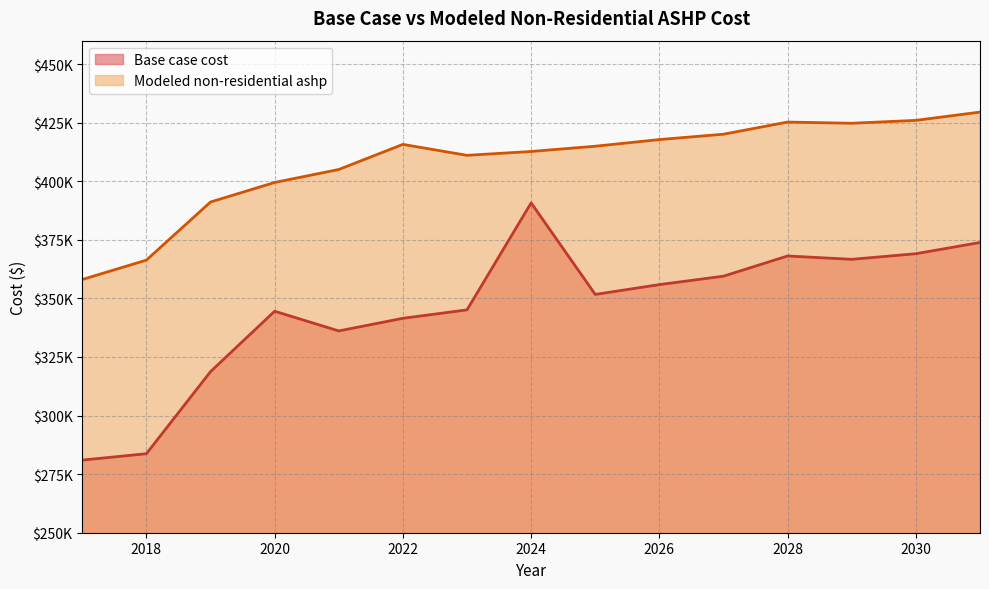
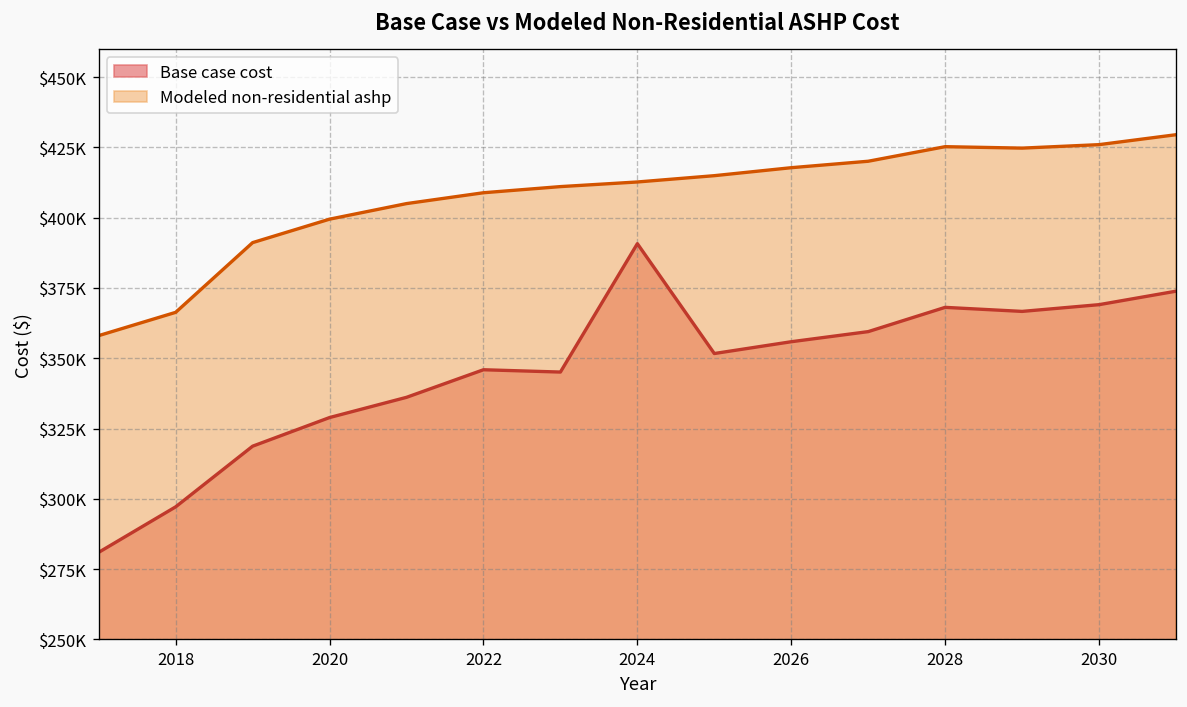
Base case cost, 2018: $284000 -> $297000
Base case cost, 2020: $345000 -> $329000
Base case cost, 2022: $342000 -> $346000
Modeled non-residential ashp, 2022: $416000 -> $409000
